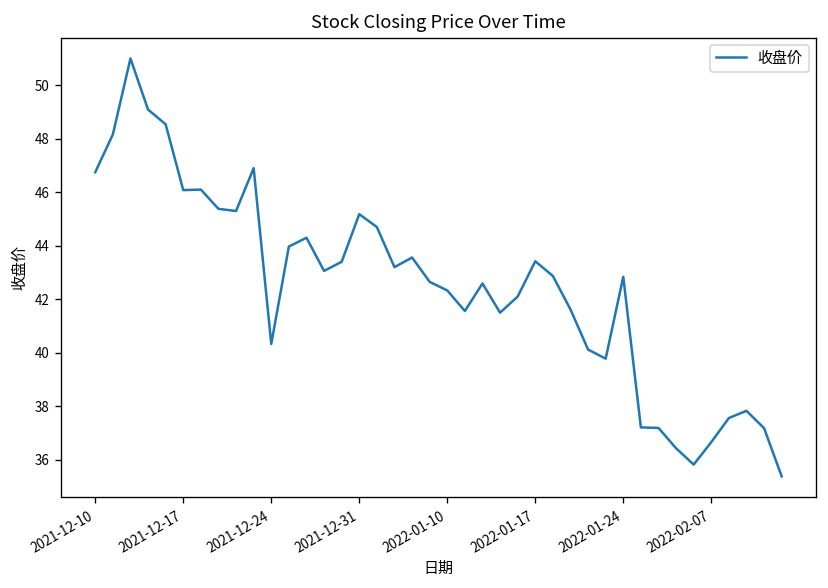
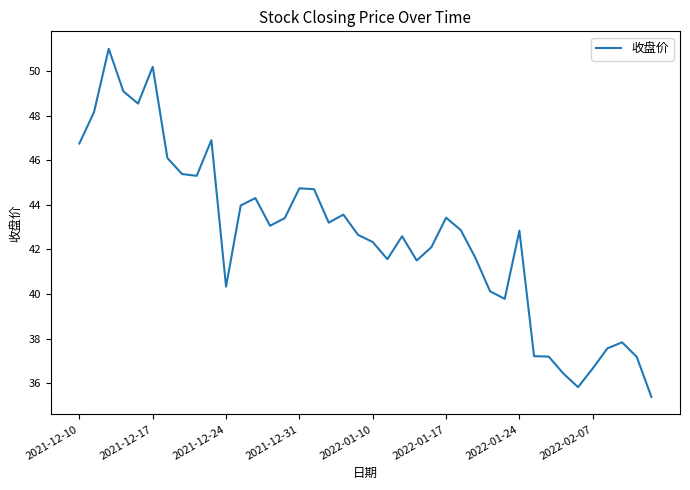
2021-12-17: 46.1 -> 50.2
2021-12-31: 45.2 -> 44.7
